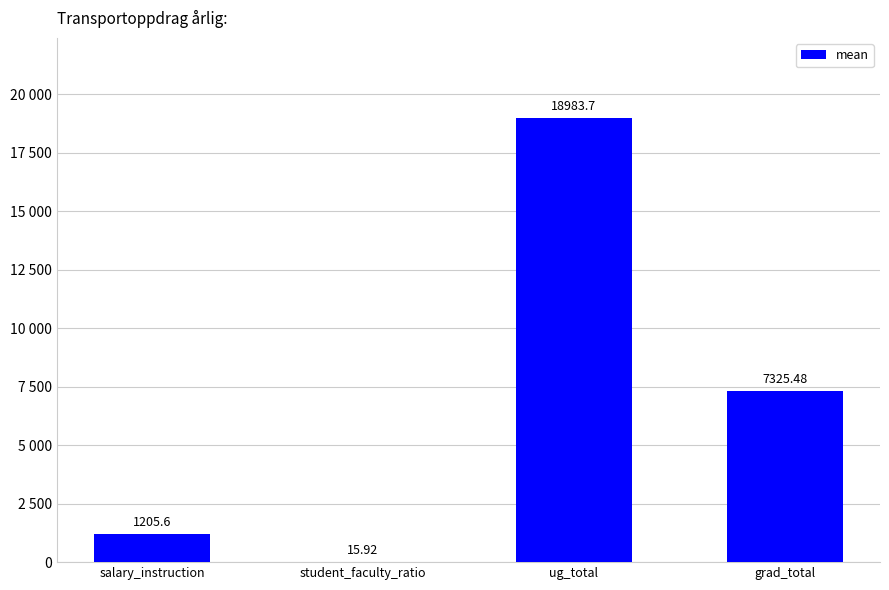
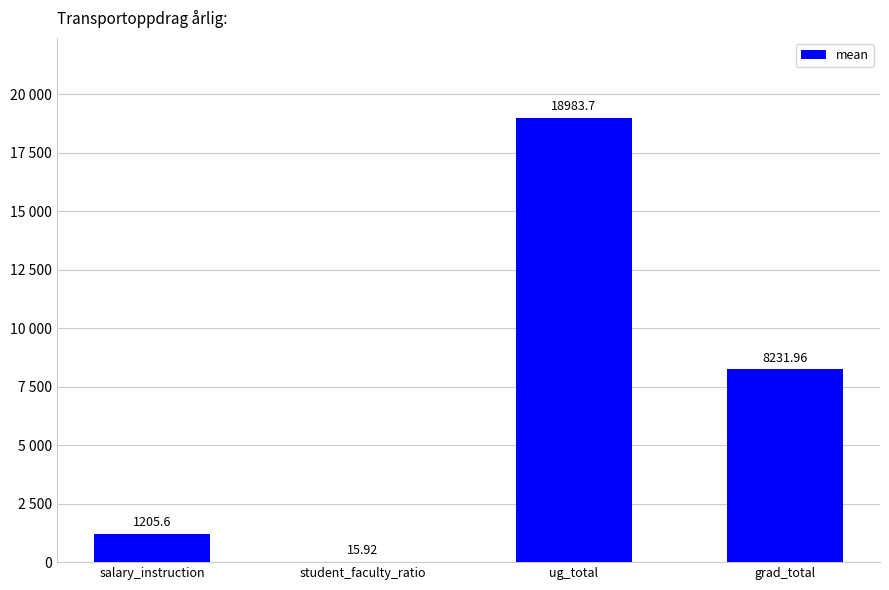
grad_total: 7325.48 -> 8231.96
